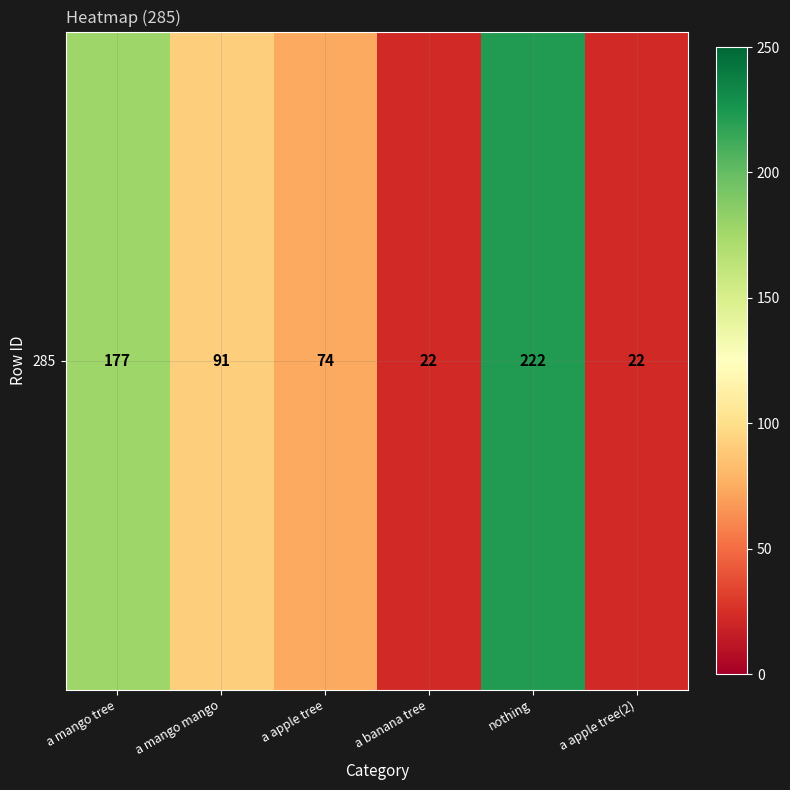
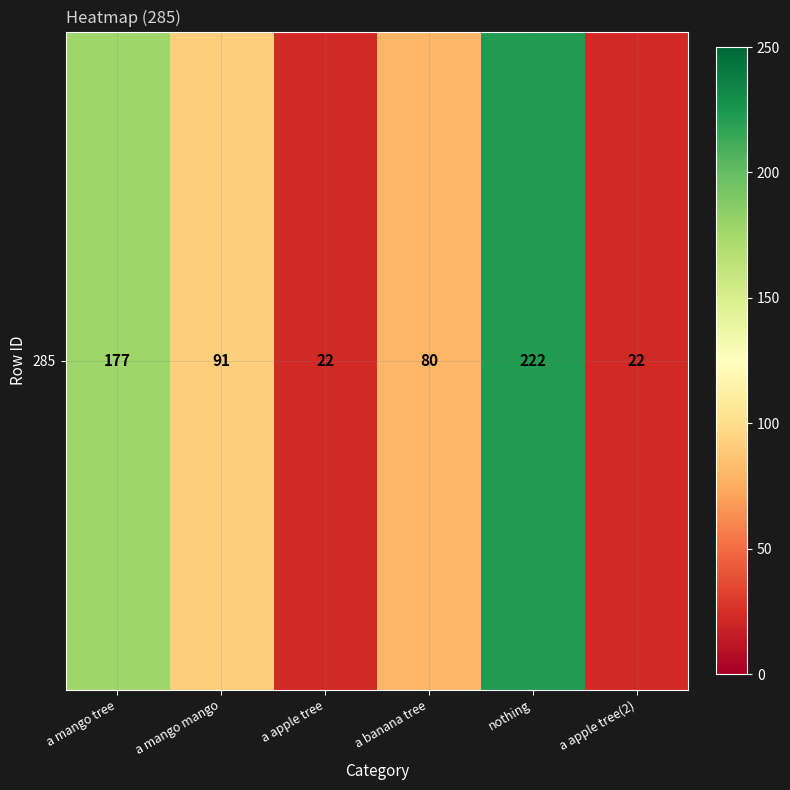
285, a apple tree: 74 -> 22
285, a banana tree: 22 -> 80
